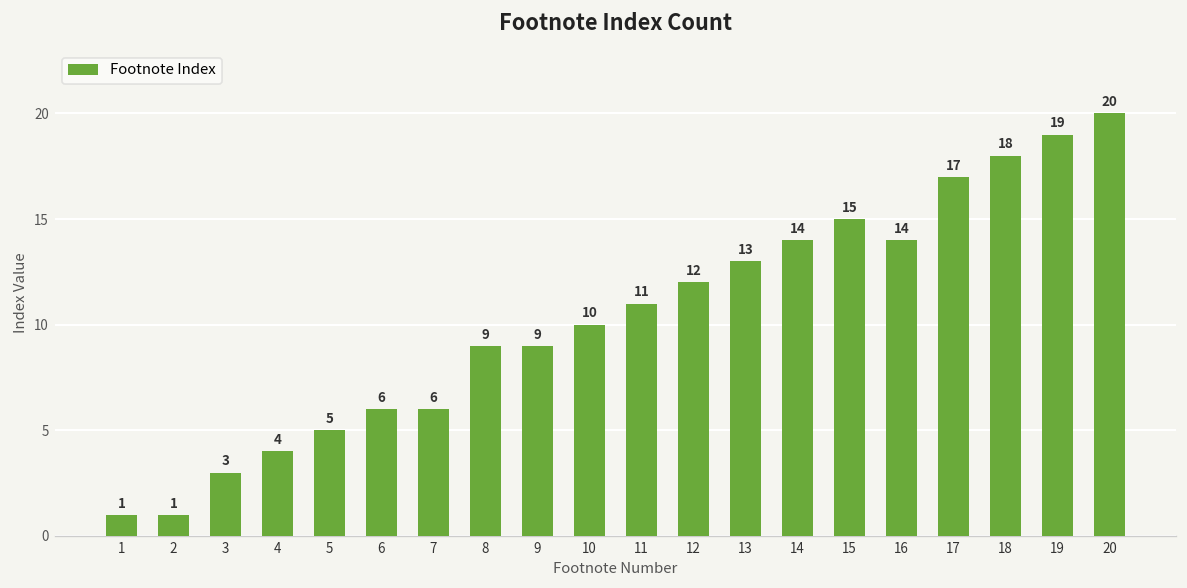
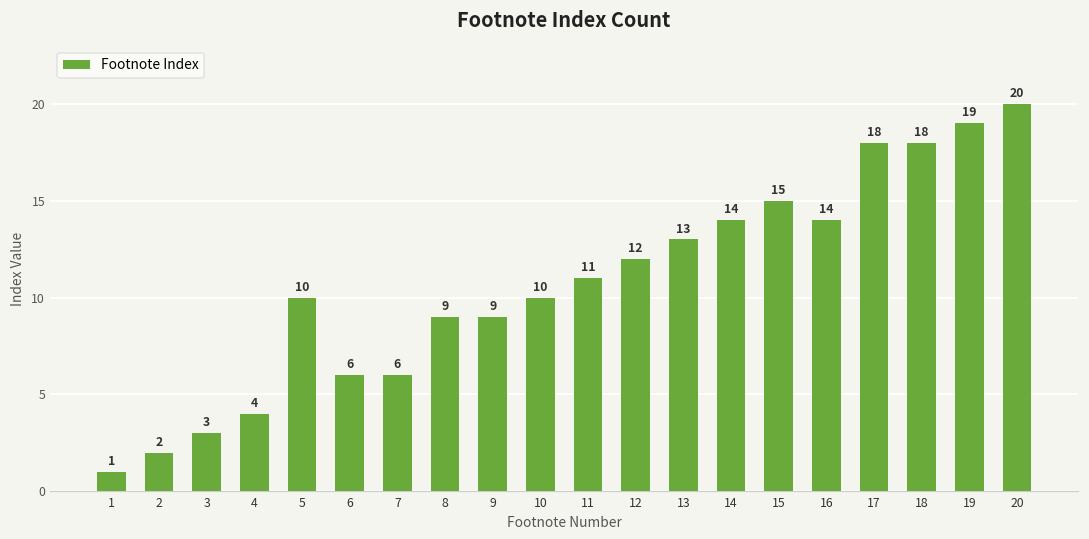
2: 1 -> 2
5: 5 -> 10
17: 17 -> 18
